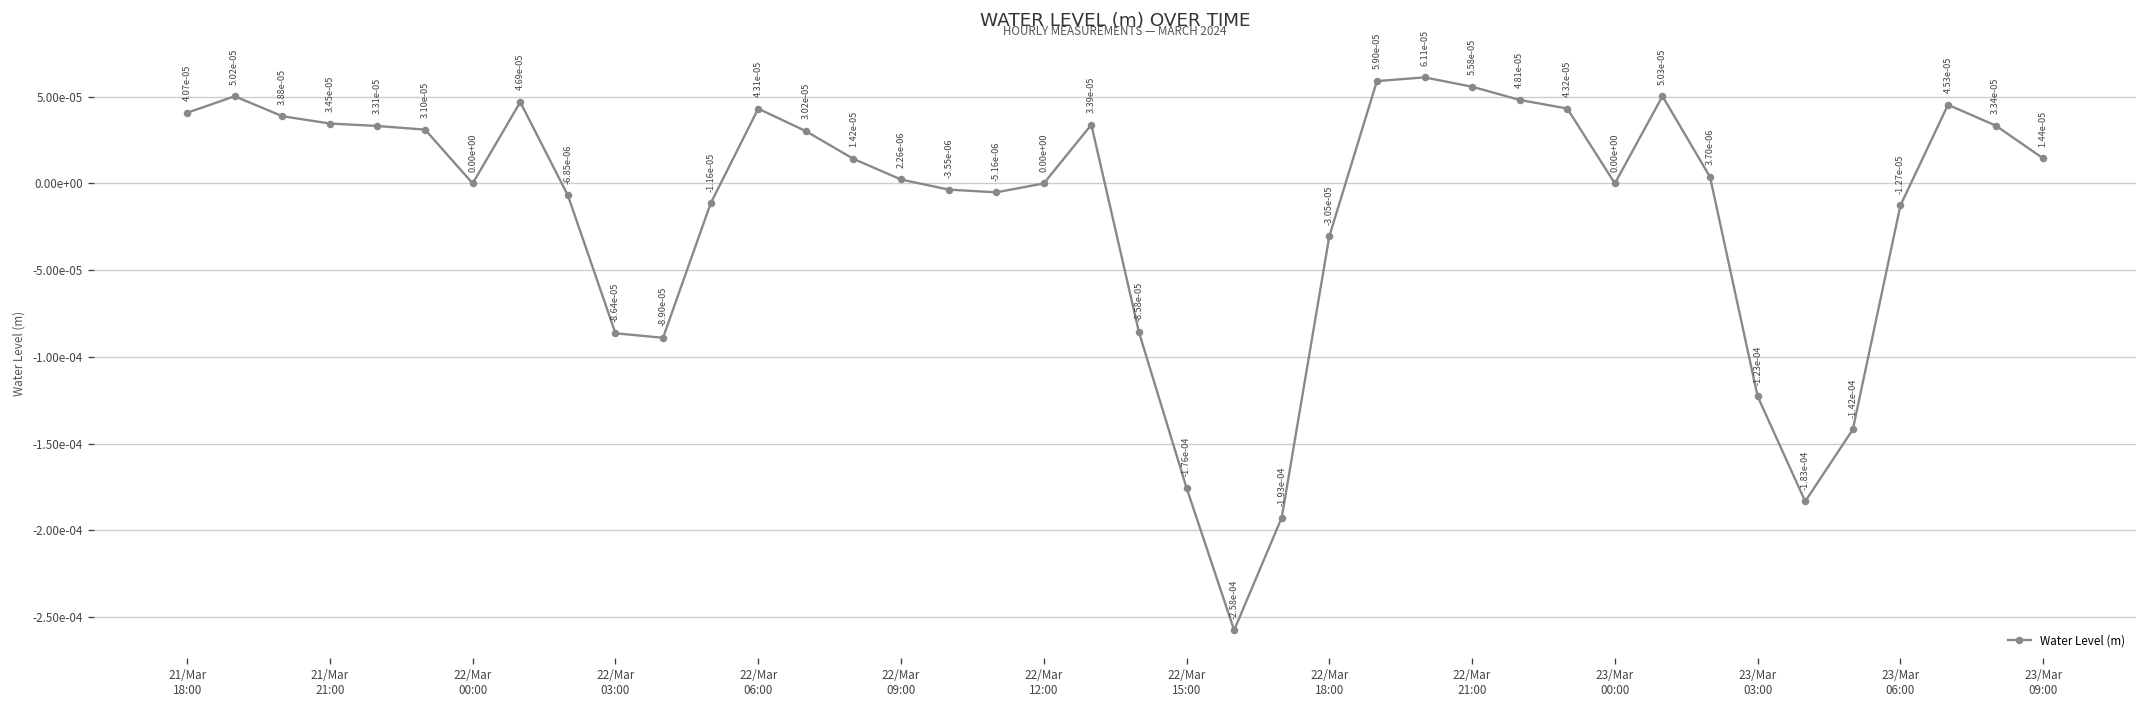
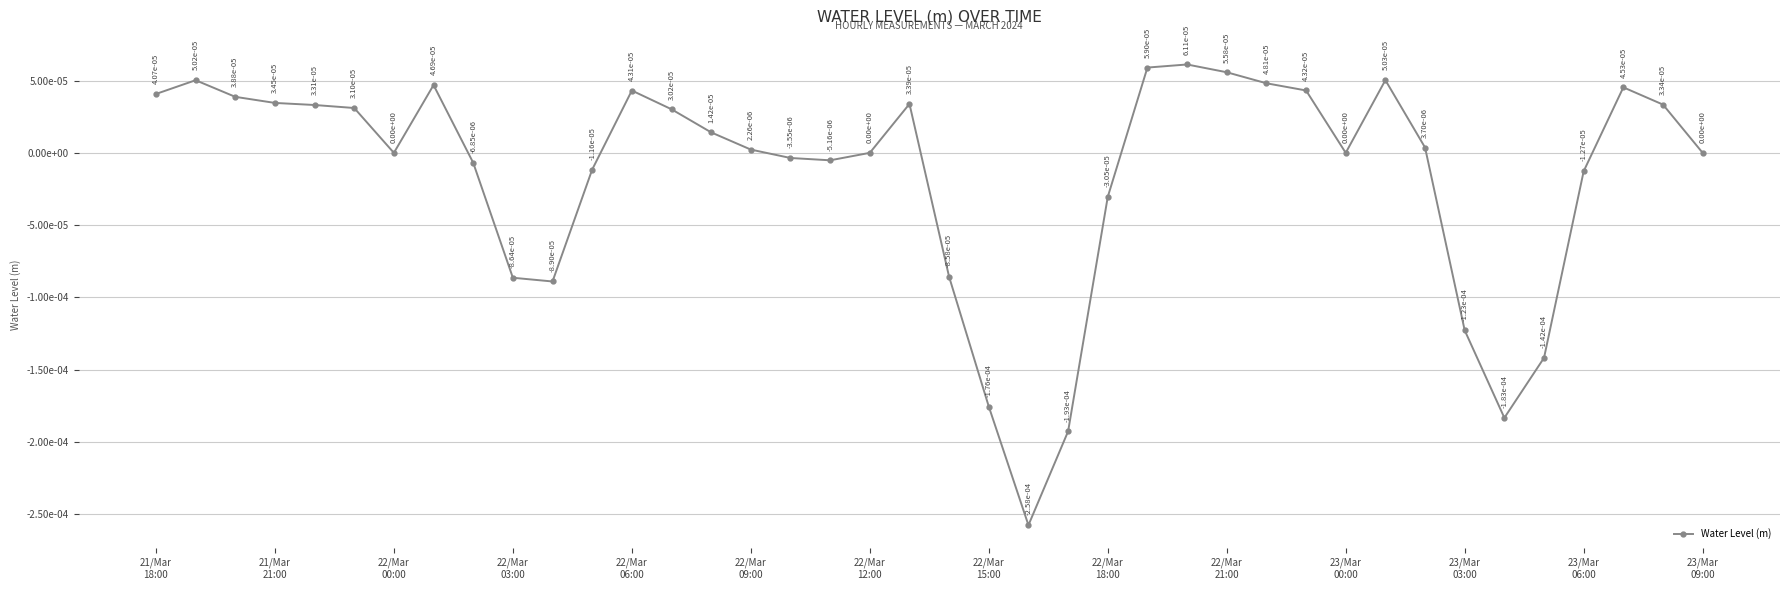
23/Mar 09:00: 1.44e-05 -> 0.00e+00
